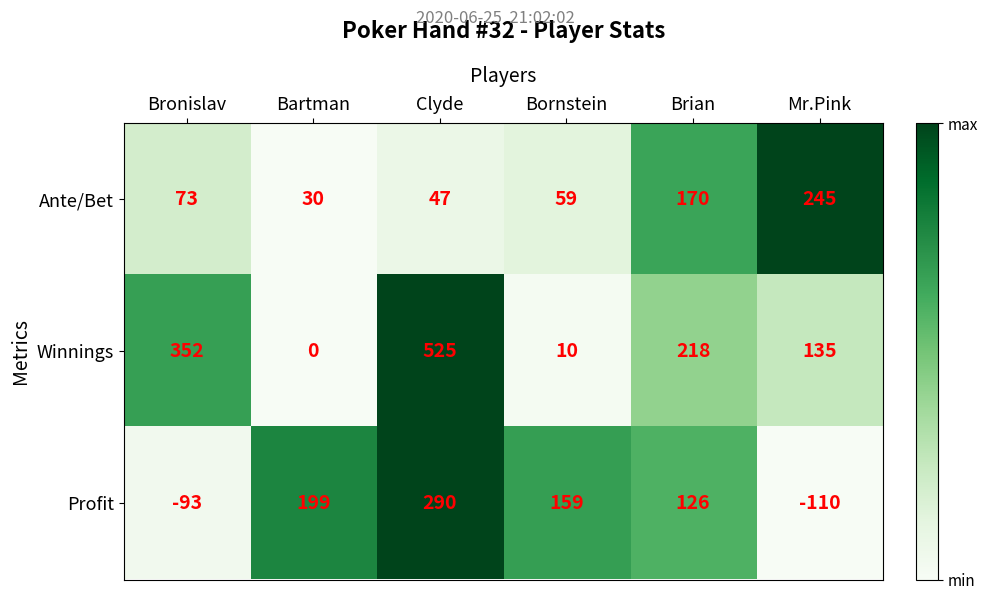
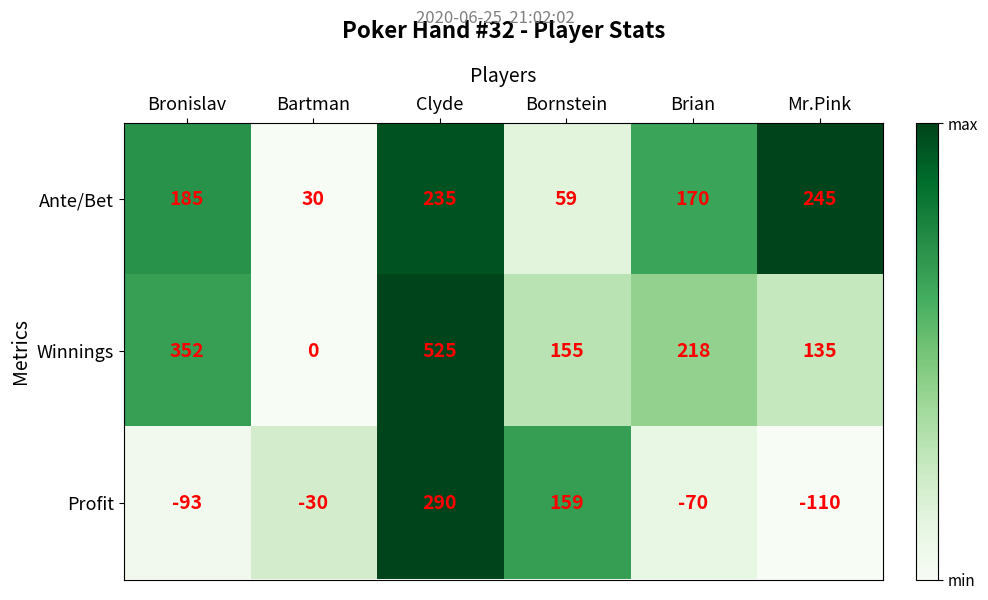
Ante/Bet, Bronislav: 73 -> 185
Ante/Bet, Clyde: 47 -> 235
Winnings, Bornstein: 10 -> 155
Profit, Bartman: 199 -> -30
Profit, Brian: 126 -> -70
